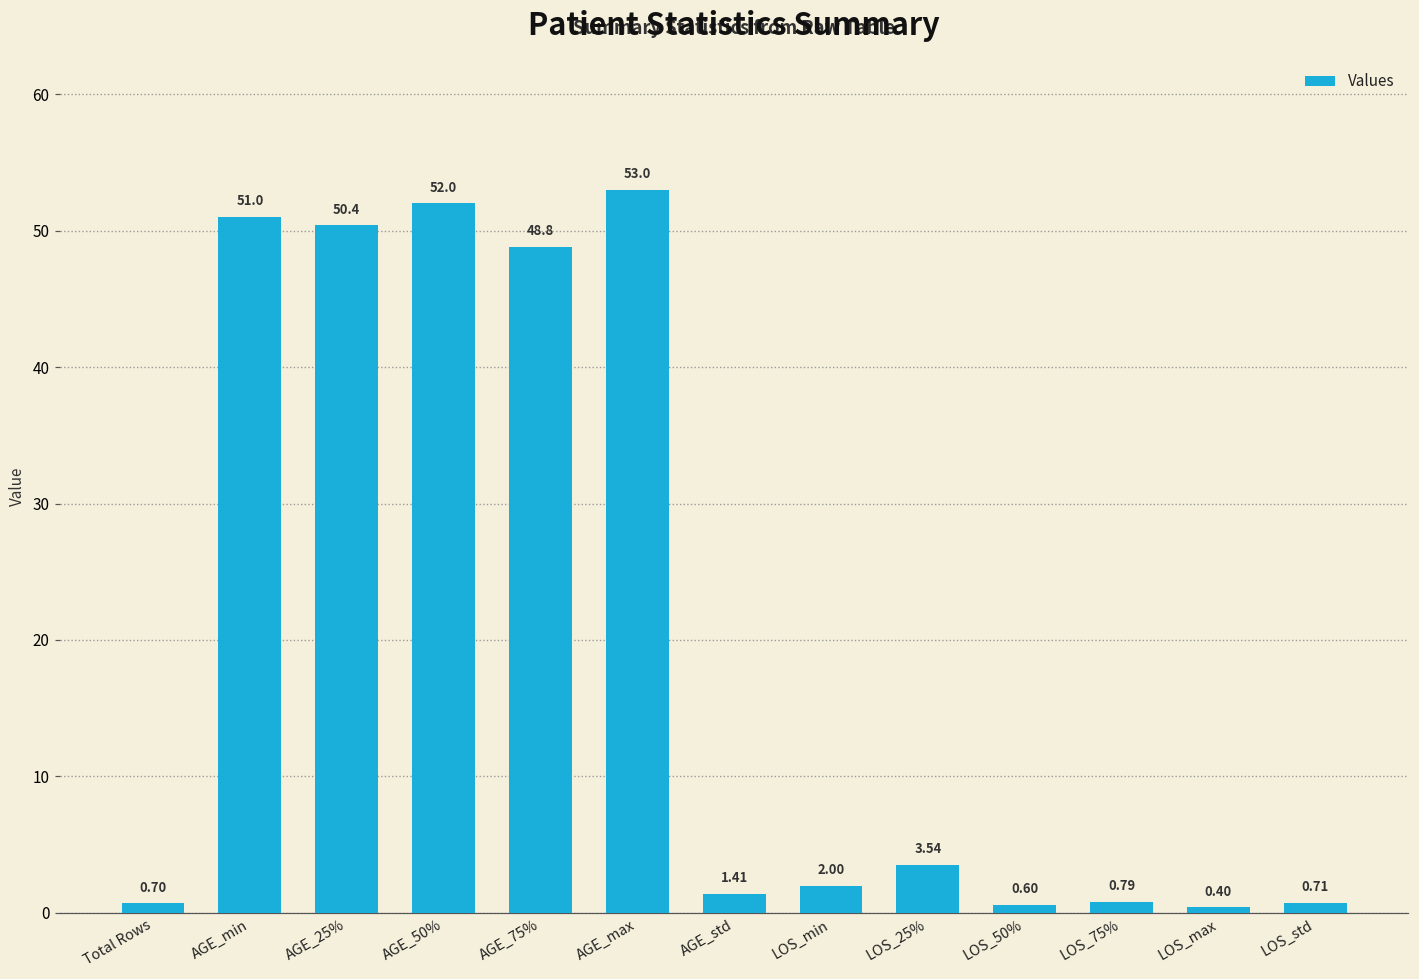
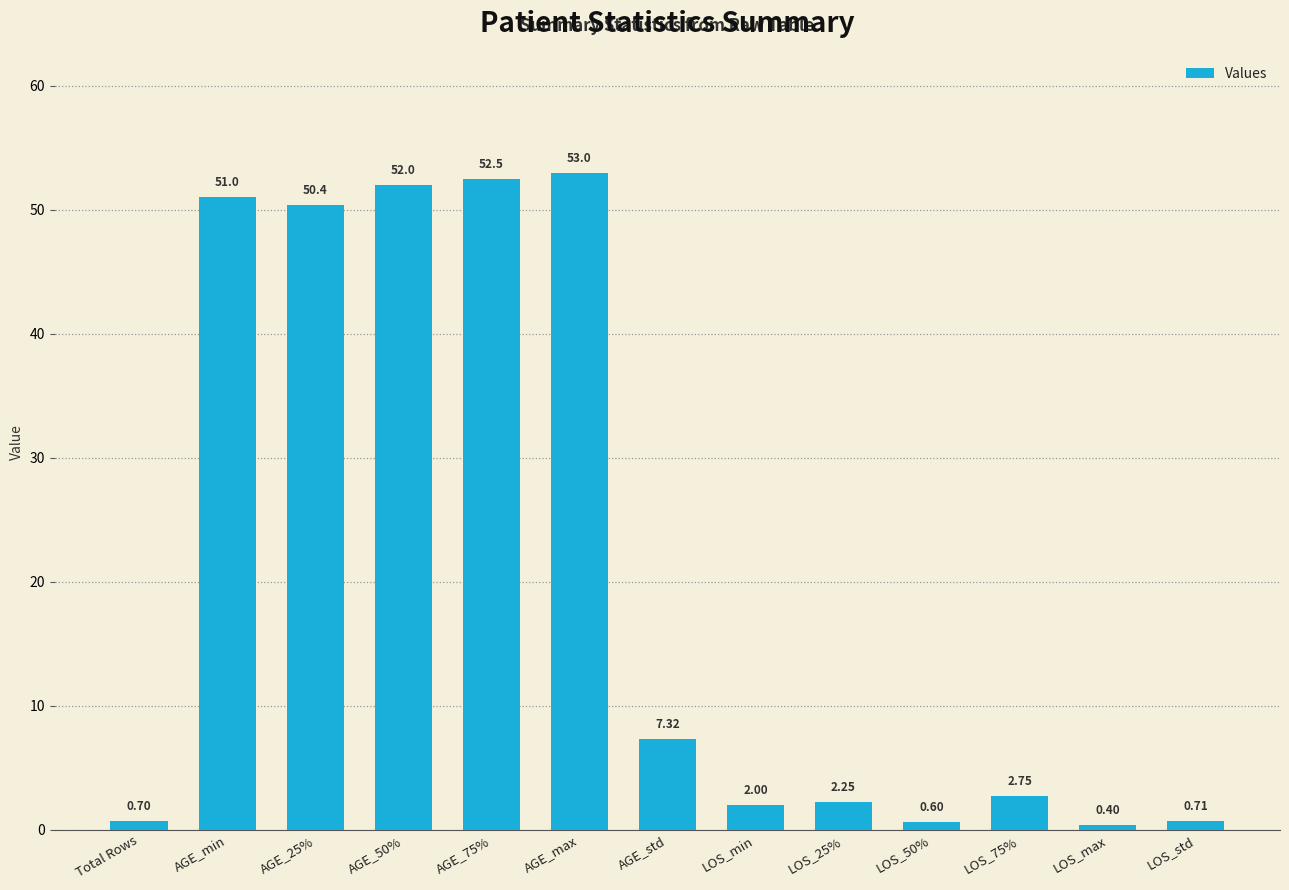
AGE_75%: 48.8 -> 52.5
AGE_std: 1.41 -> 7.32
LOS_25%: 3.54 -> 2.25
LOS_75%: 0.79 -> 2.75
